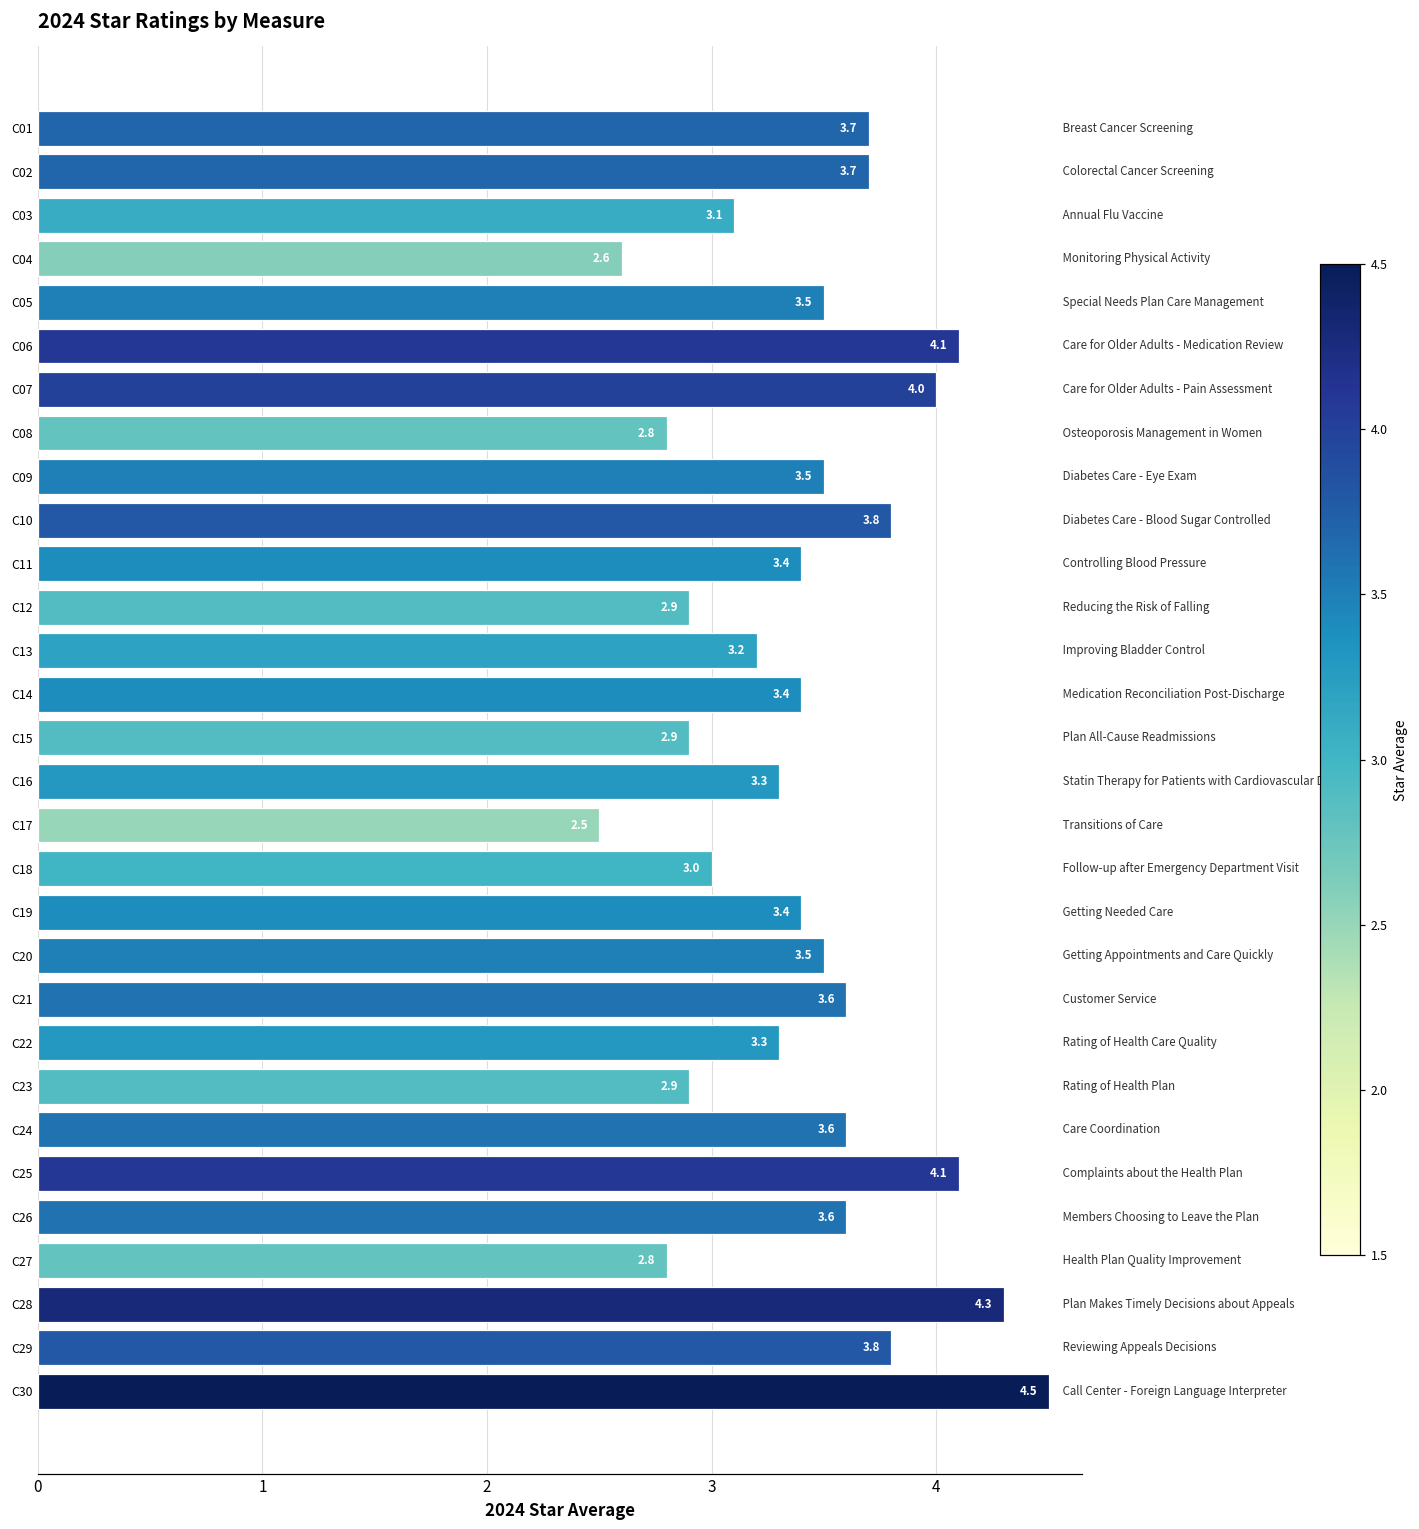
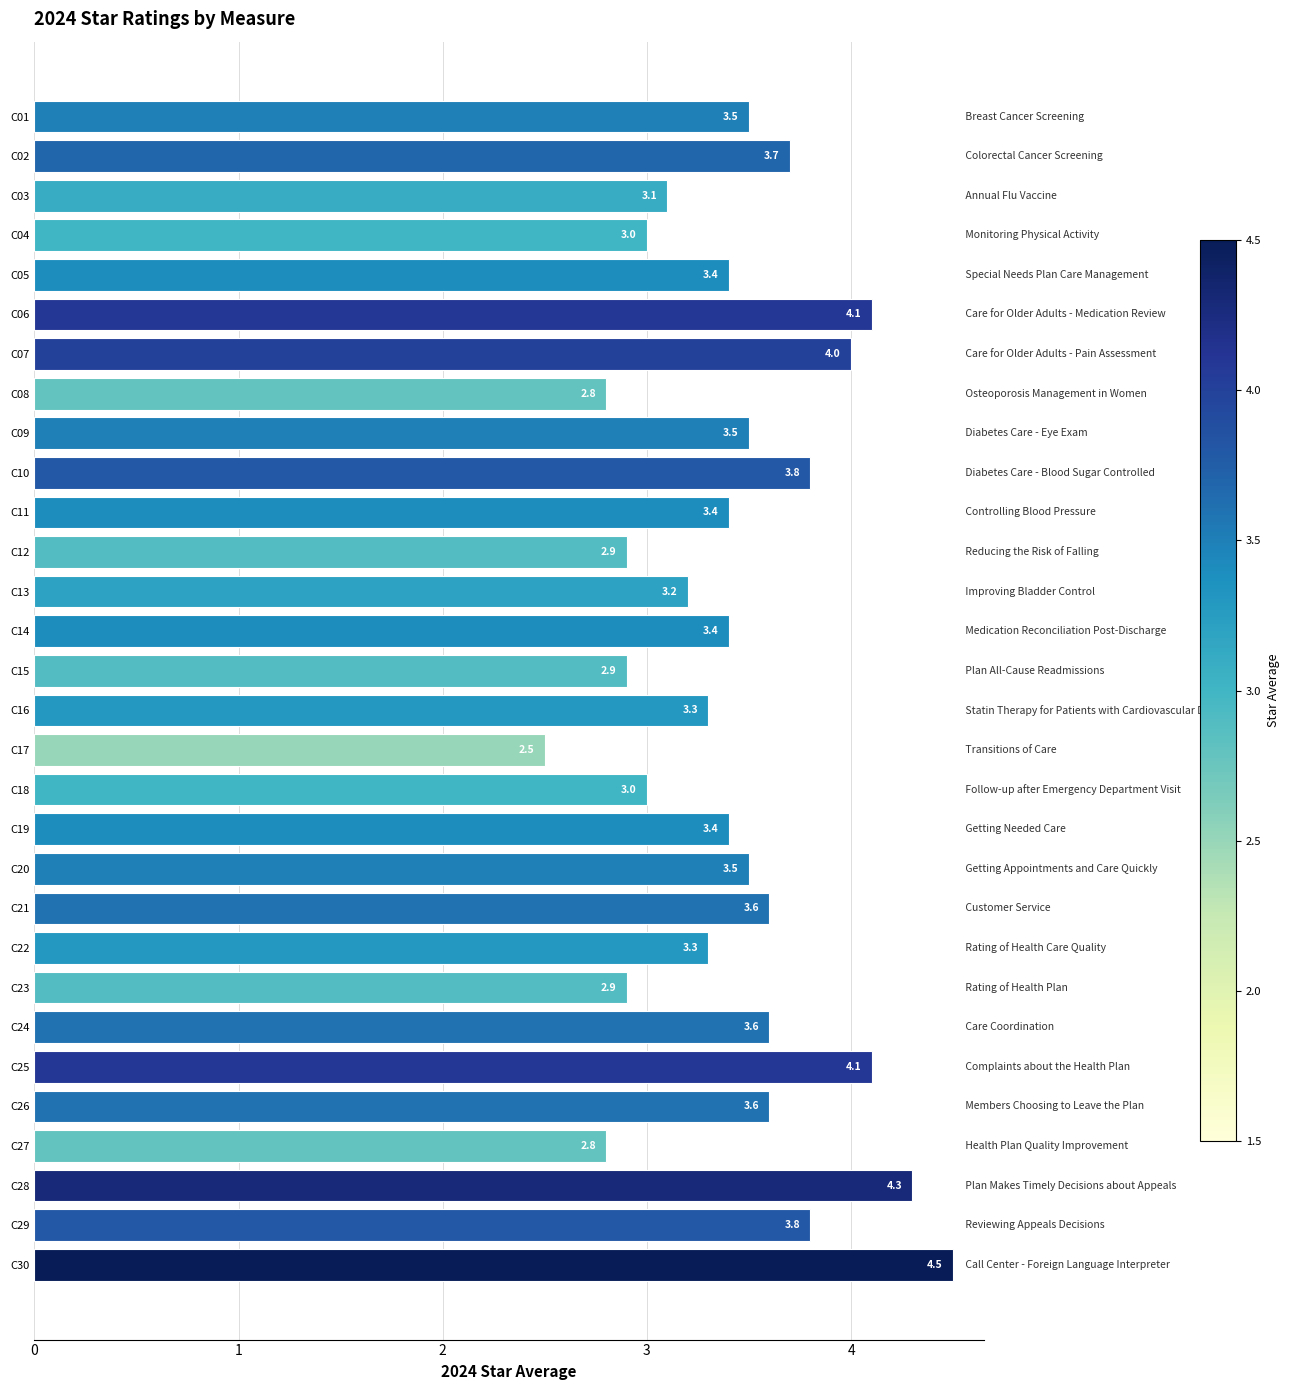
C01: 3.7 -> 3.5
C04: 2.6 -> 3.0
C05: 3.5 -> 3.4
